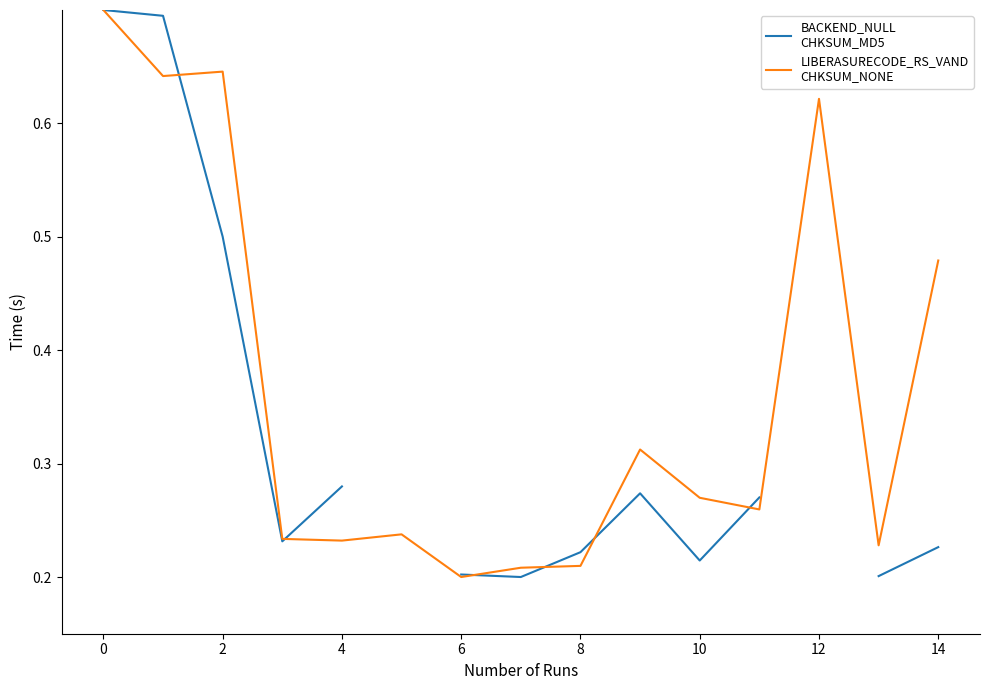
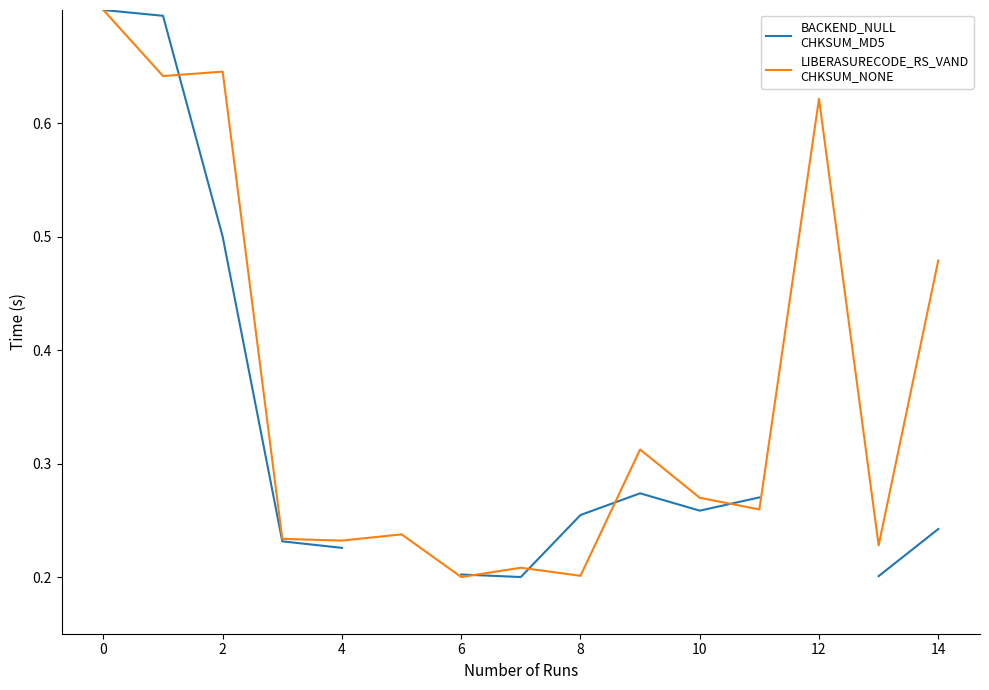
BACKEND_NULL CHKSUM_MD5, 4: 0.280 -> 0.226
BACKEND_NULL CHKSUM_MD5, 8: 0.222 -> 0.255
LIBERASURECODE_RS_VAND CHKSUM_NONE, 8: 0.210 -> 0.201
BACKEND_NULL CHKSUM_MD5, 10: 0.215 -> 0.259
BACKEND_NULL CHKSUM_MD5, 14: 0.226 -> 0.242
